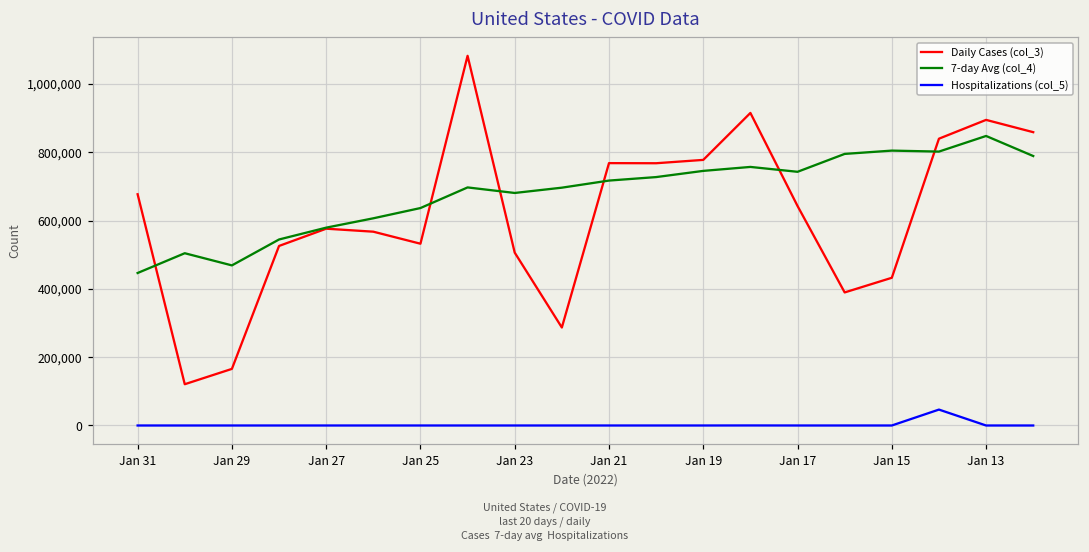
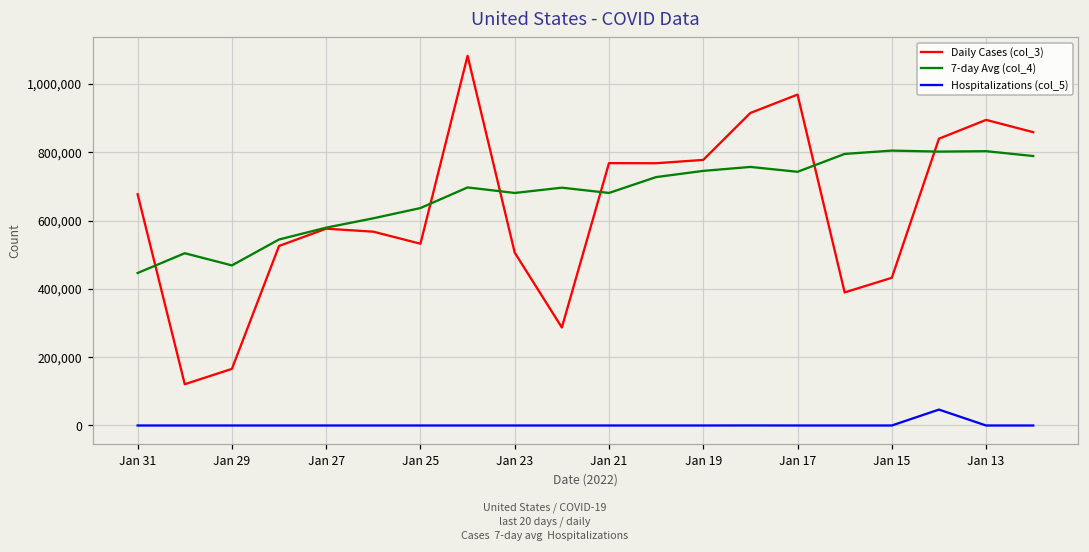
7-day Avg (col_4), Jan 21: 720,000 -> 680,000
Daily Cases (col_3), Jan 17: 640,000 -> 970,000
7-day Avg (col_4), Jan 13: 850,000 -> 800,000
